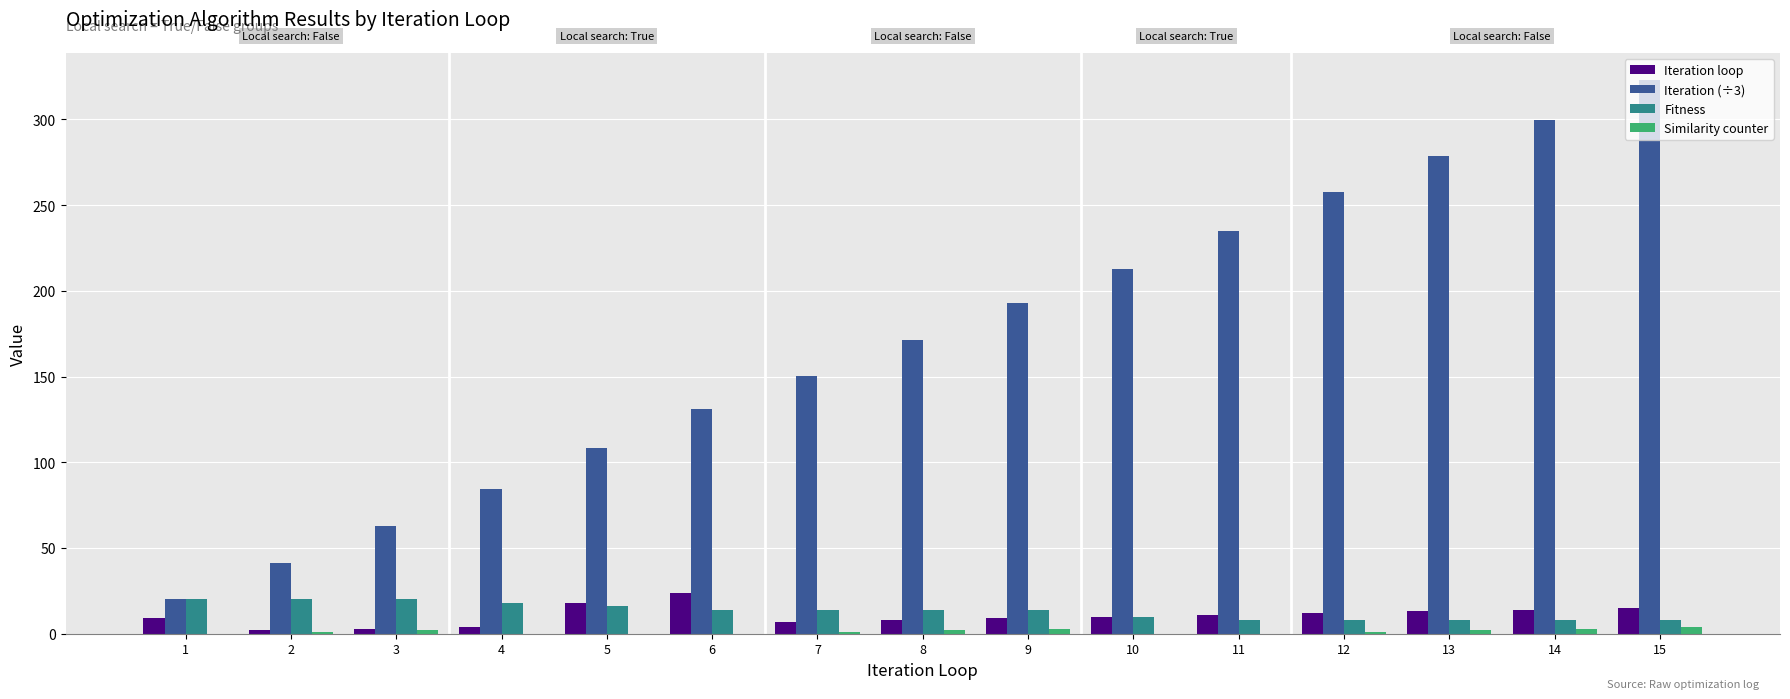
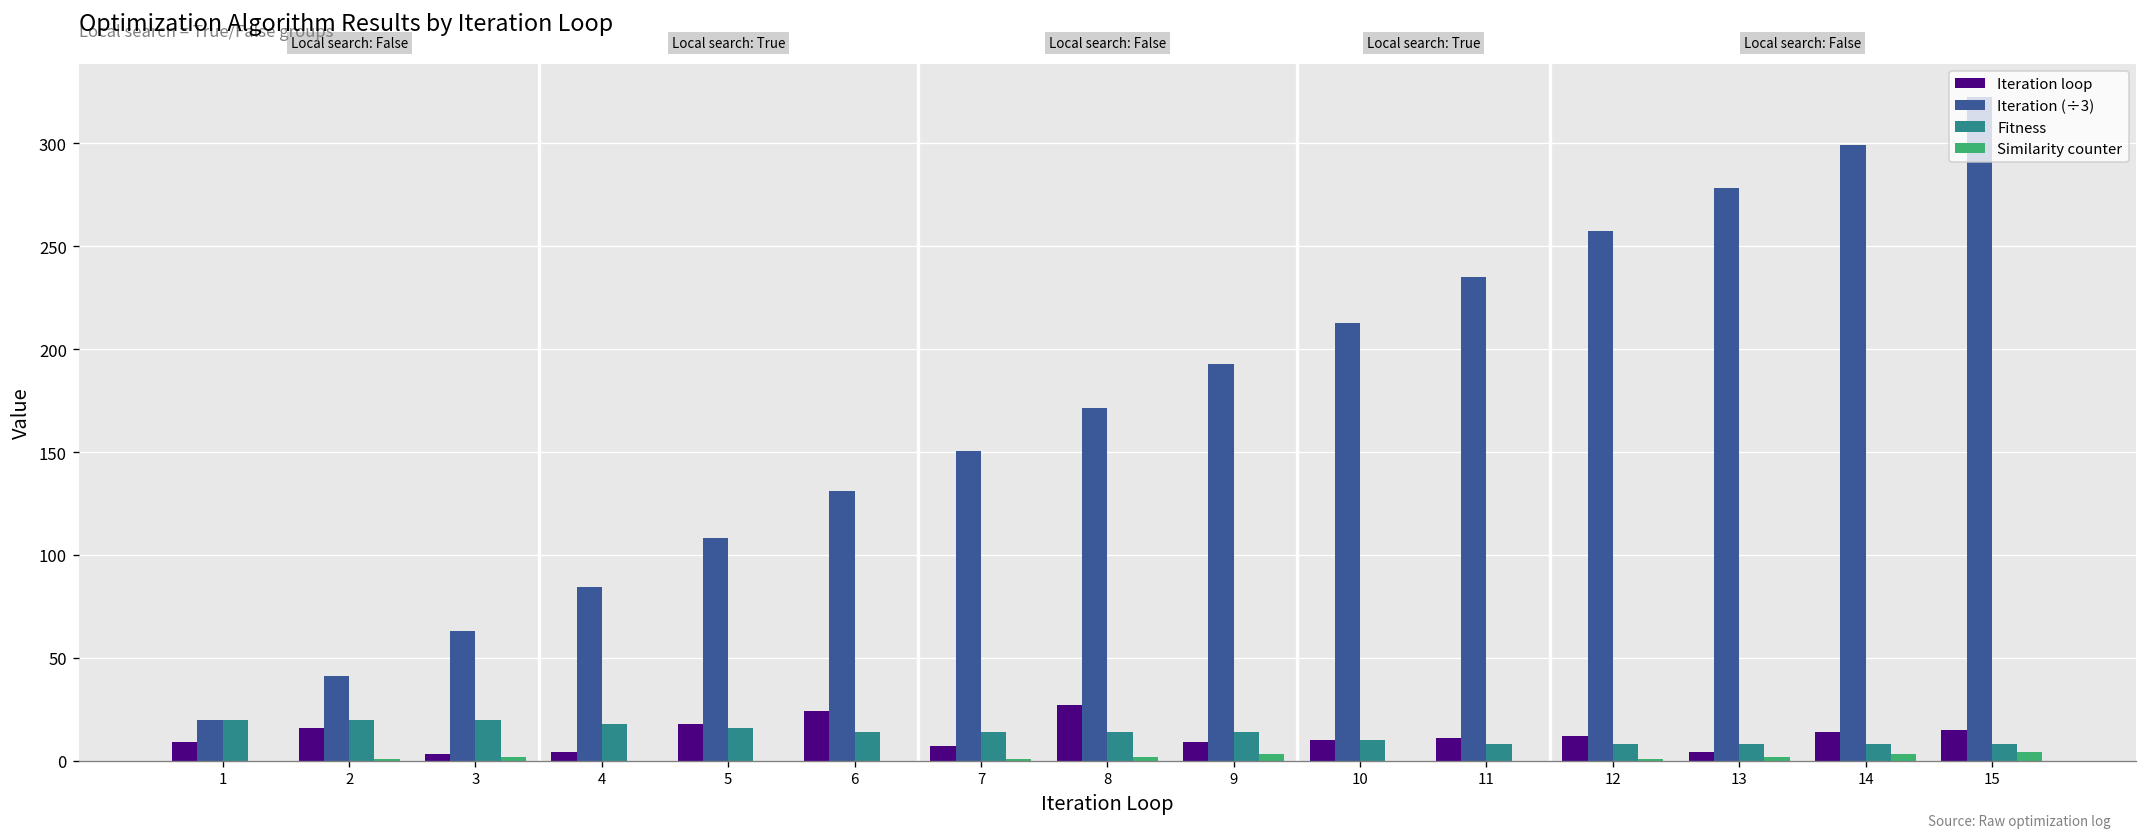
Iteration loop, 2: 2 -> 16
Iteration loop, 8: 8 -> 27
Iteration loop, 13: 13 -> 4
